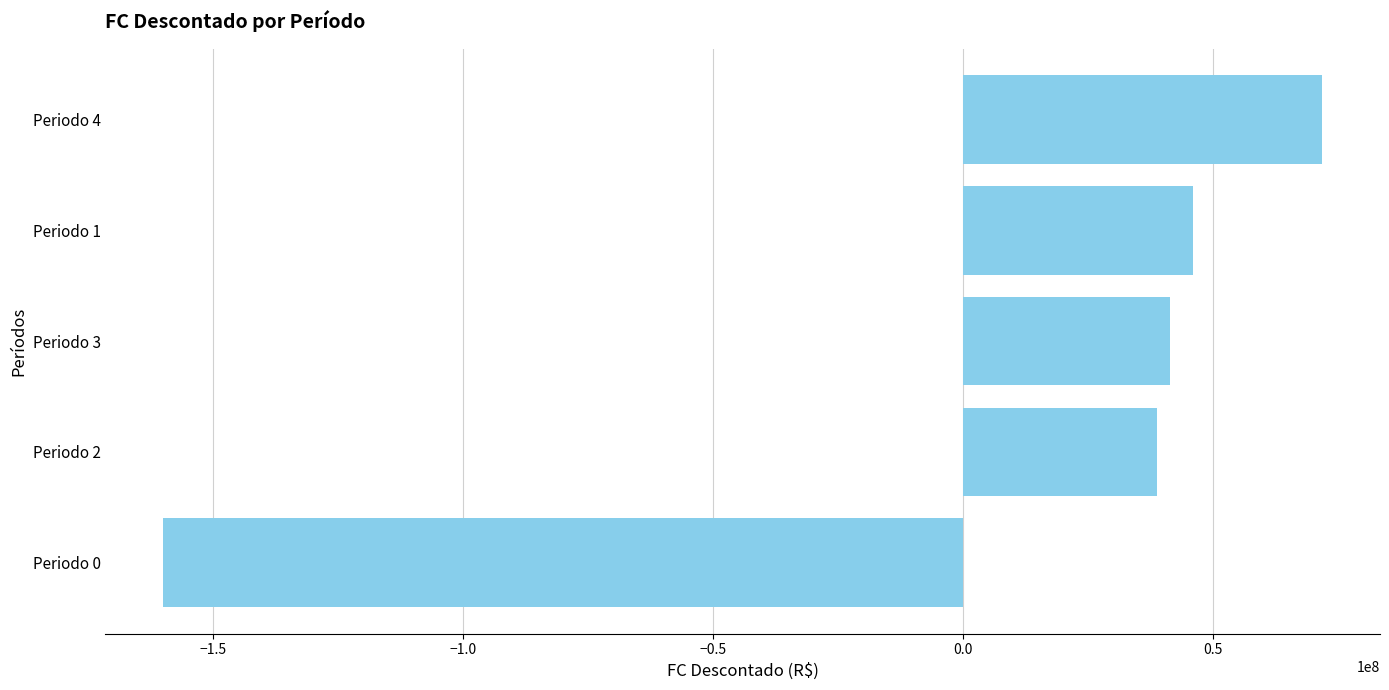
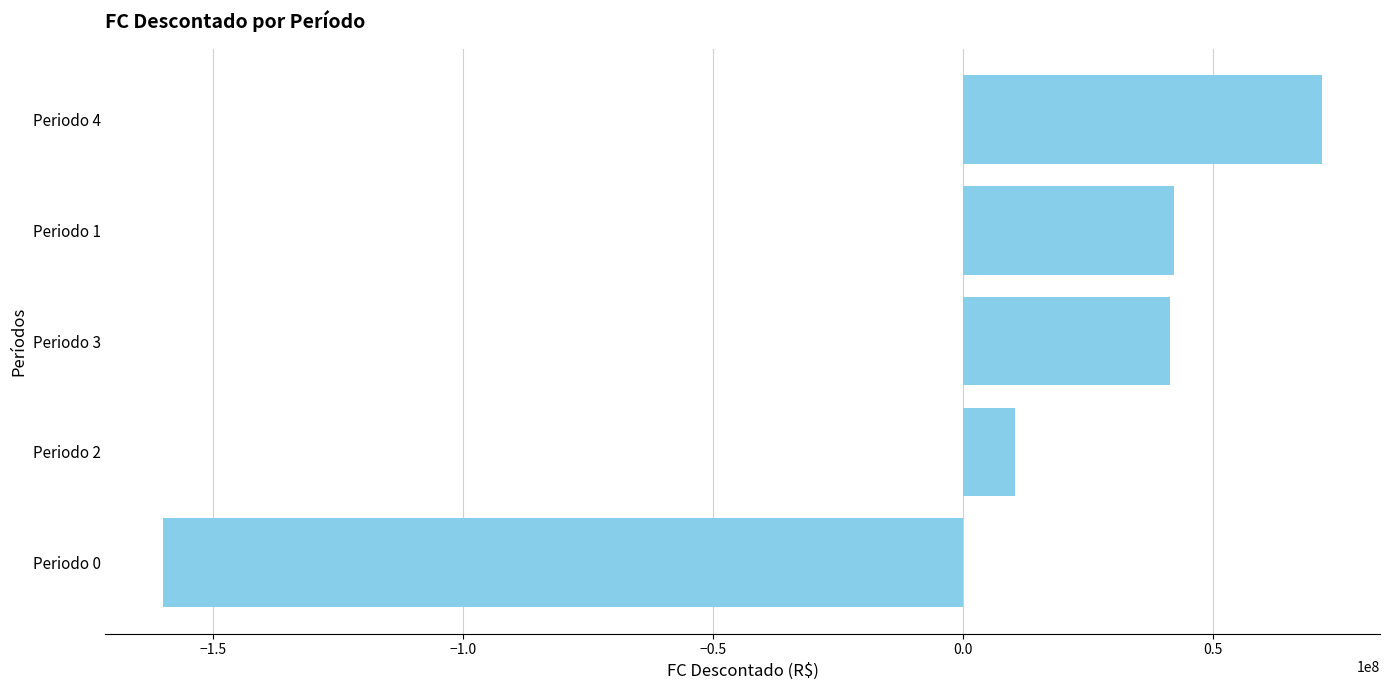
Periodo 1: 46000000 -> 42000000
Periodo 2: 39000000 -> 10000000
